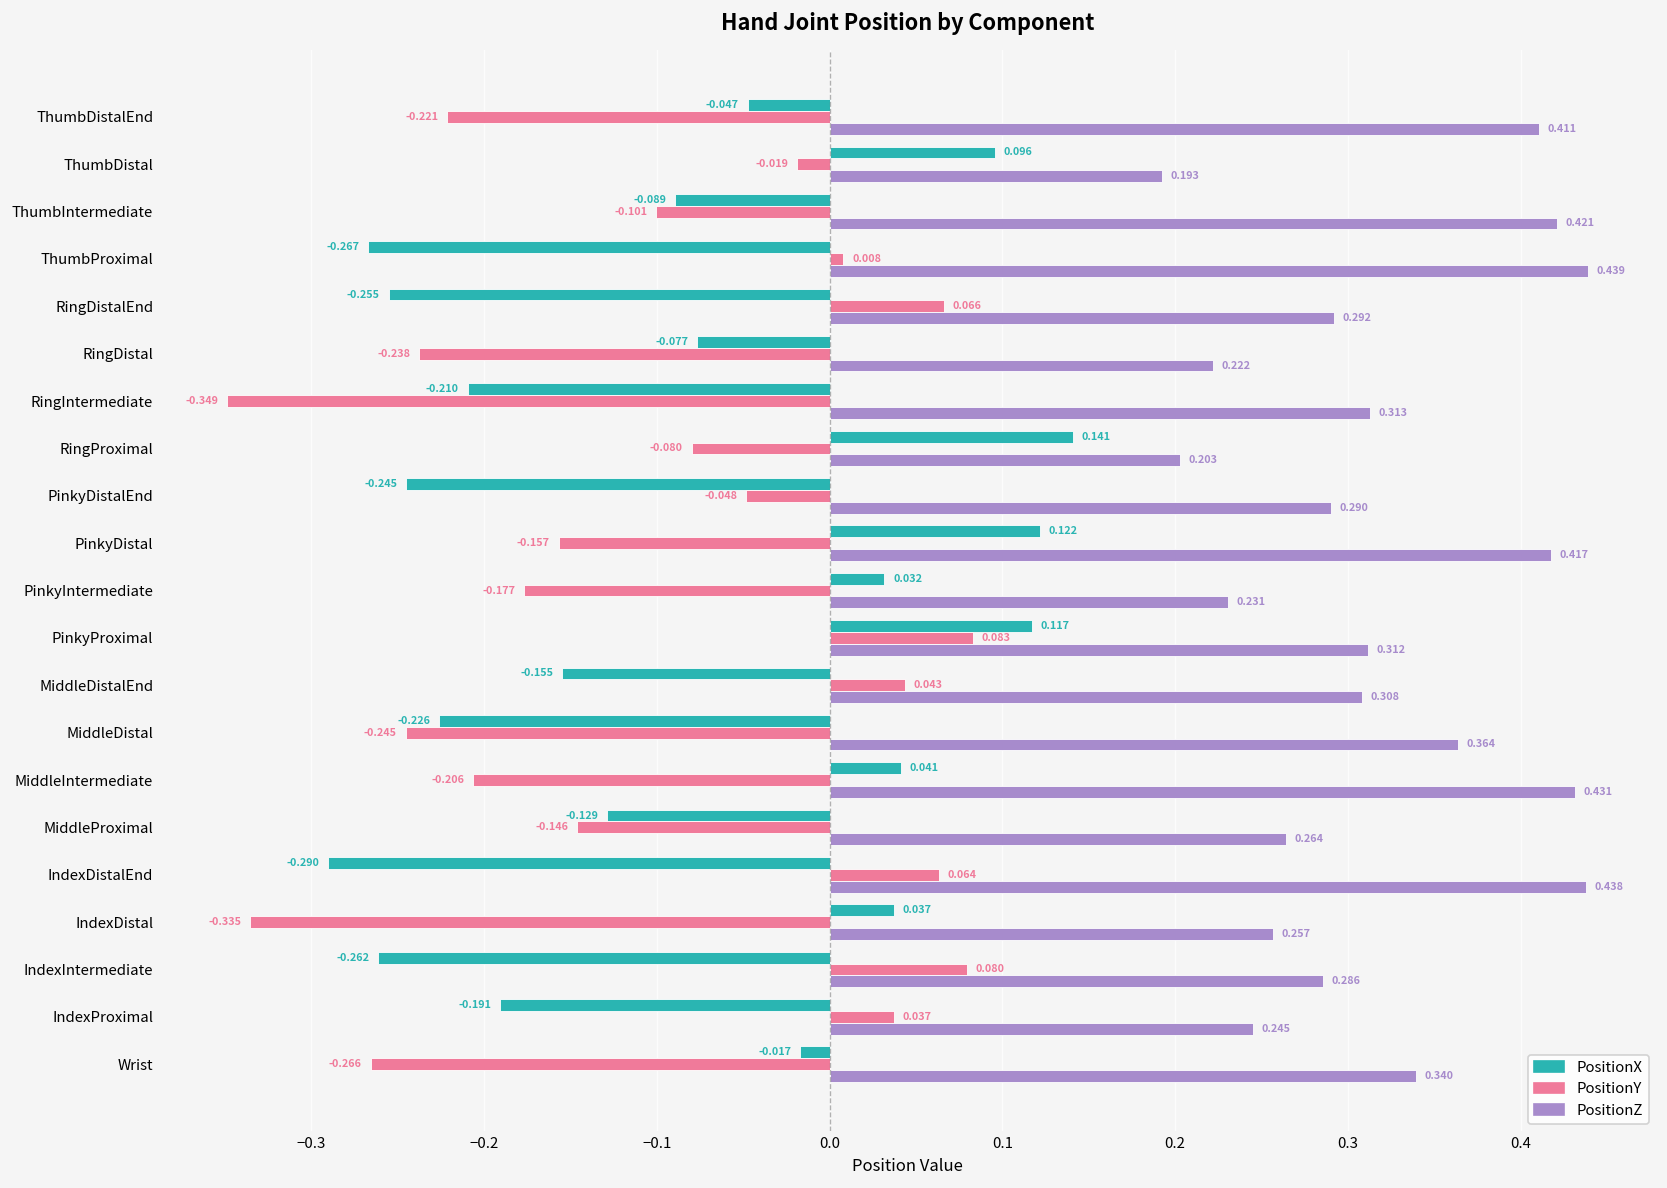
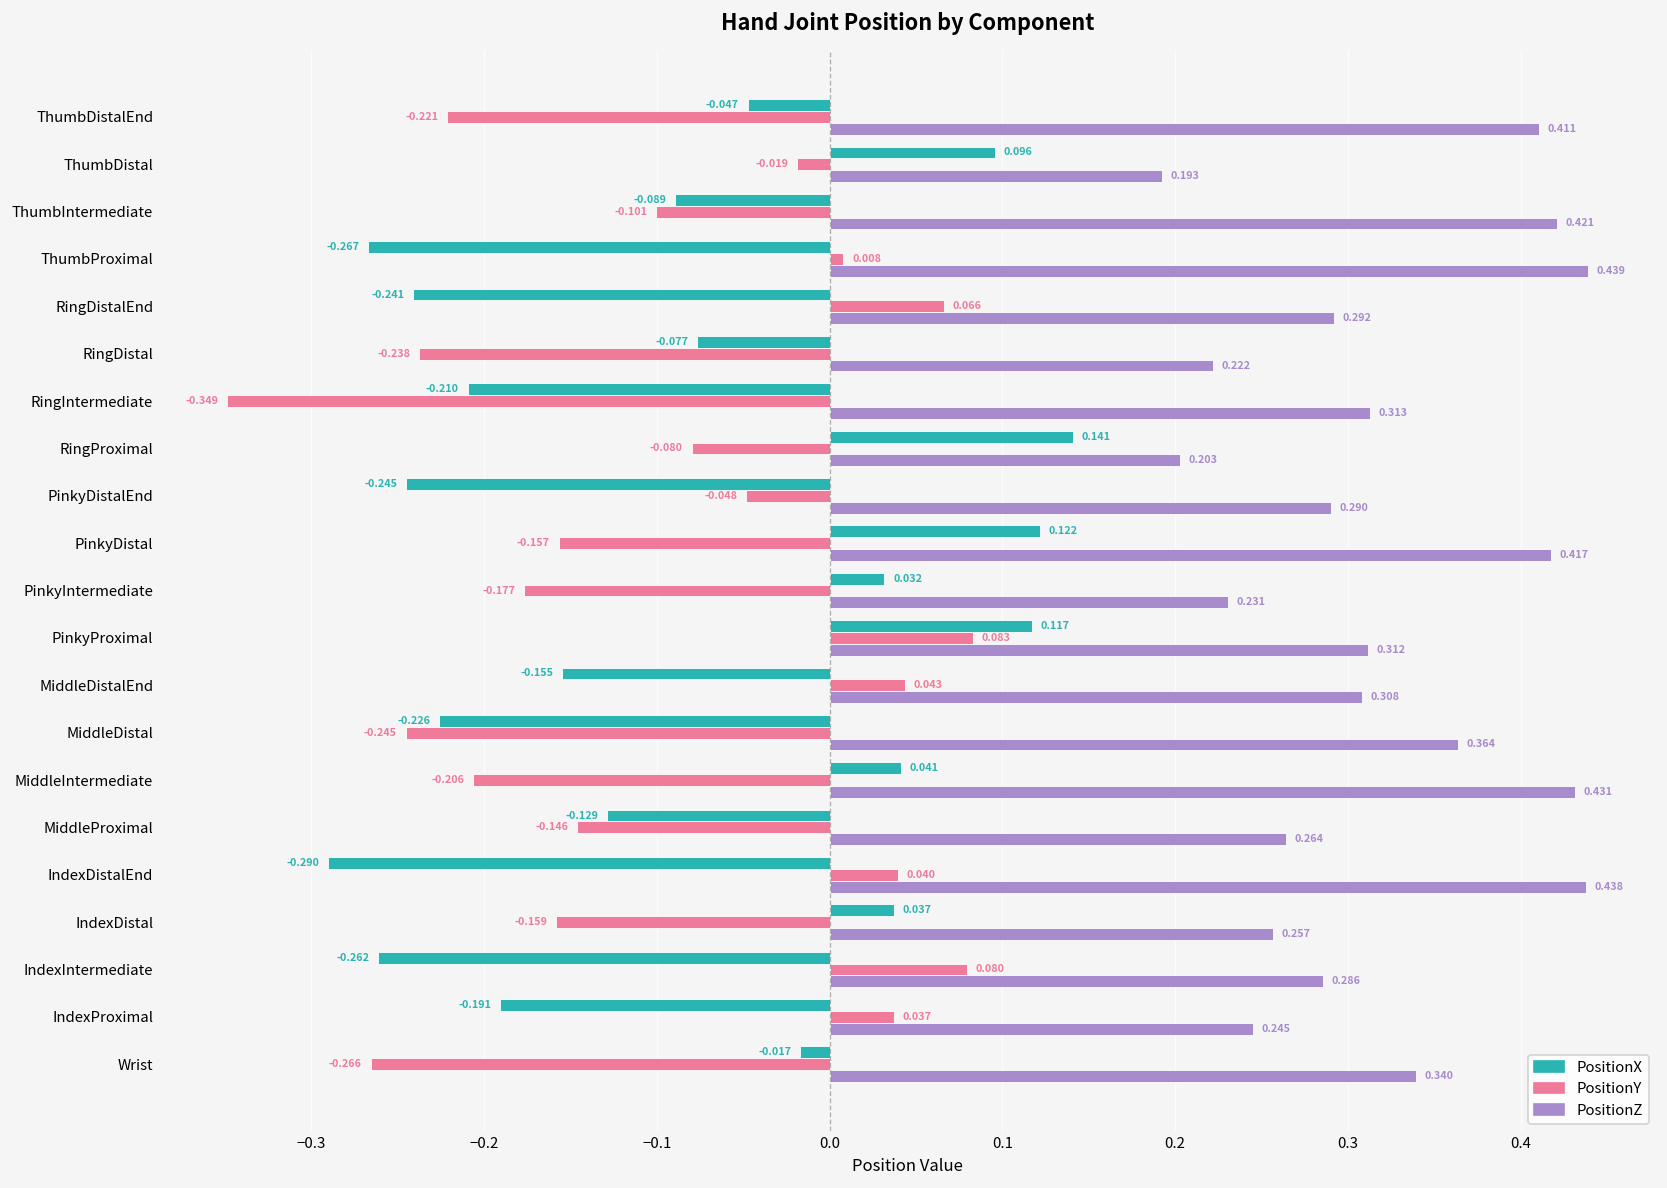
PositionX, RingDistalEnd: -0.255 -> -0.241
PositionY, IndexDistalEnd: 0.064 -> 0.040
PositionY, IndexDistal: -0.335 -> -0.159
